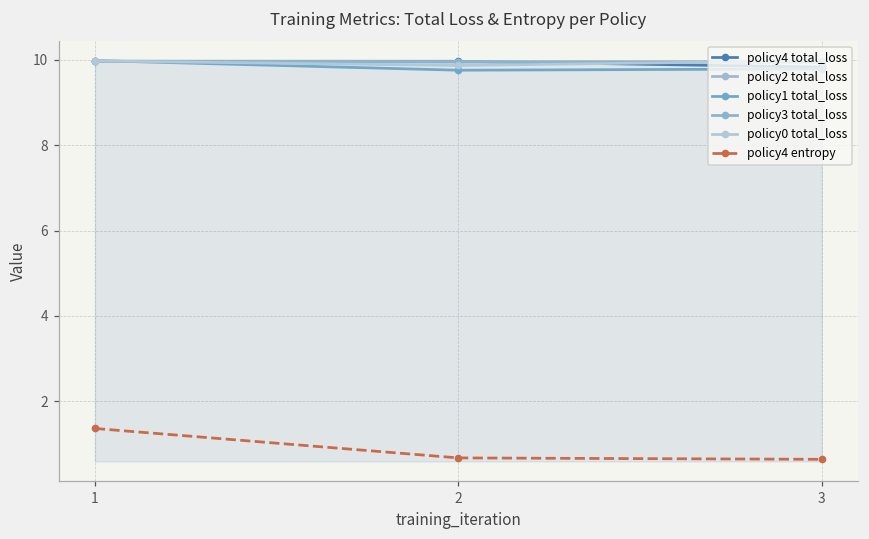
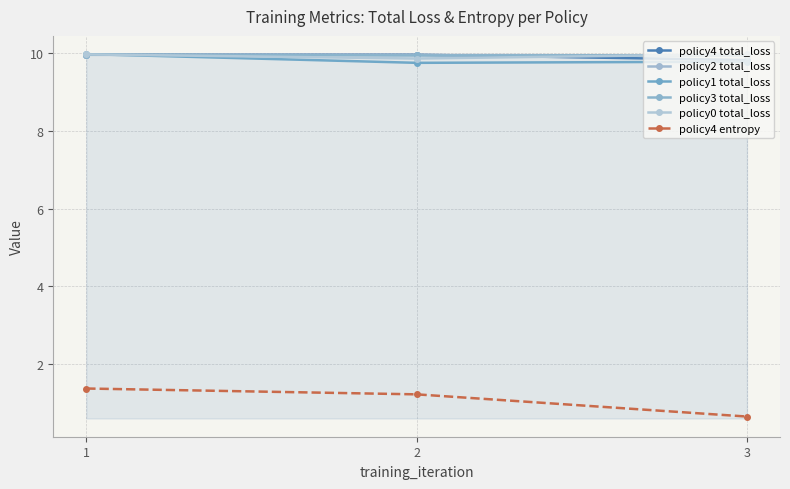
policy4 entropy, 2: 0.7 -> 1.2
